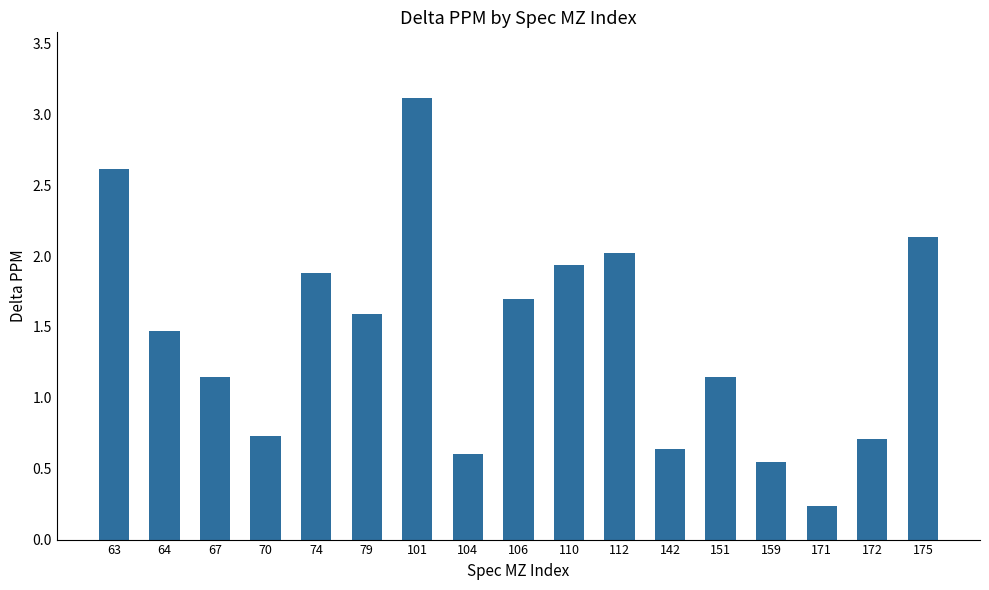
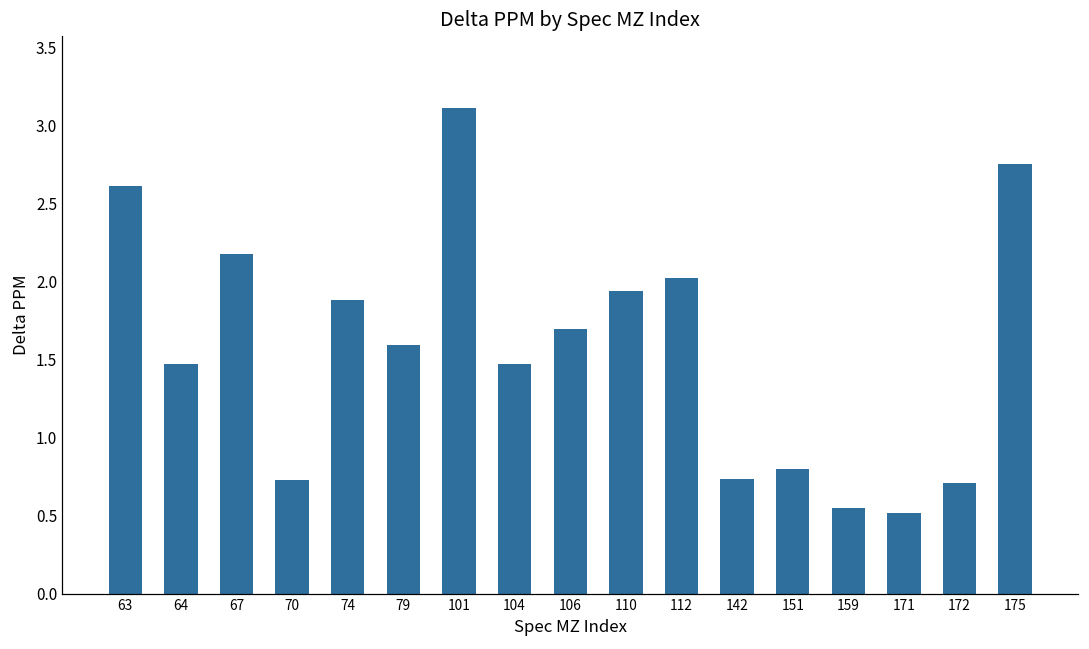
67: 1.15 -> 2.17
104: 0.61 -> 1.47
142: 0.64 -> 0.74
151: 1.15 -> 0.80
171: 0.24 -> 0.52
175: 2.14 -> 2.76
